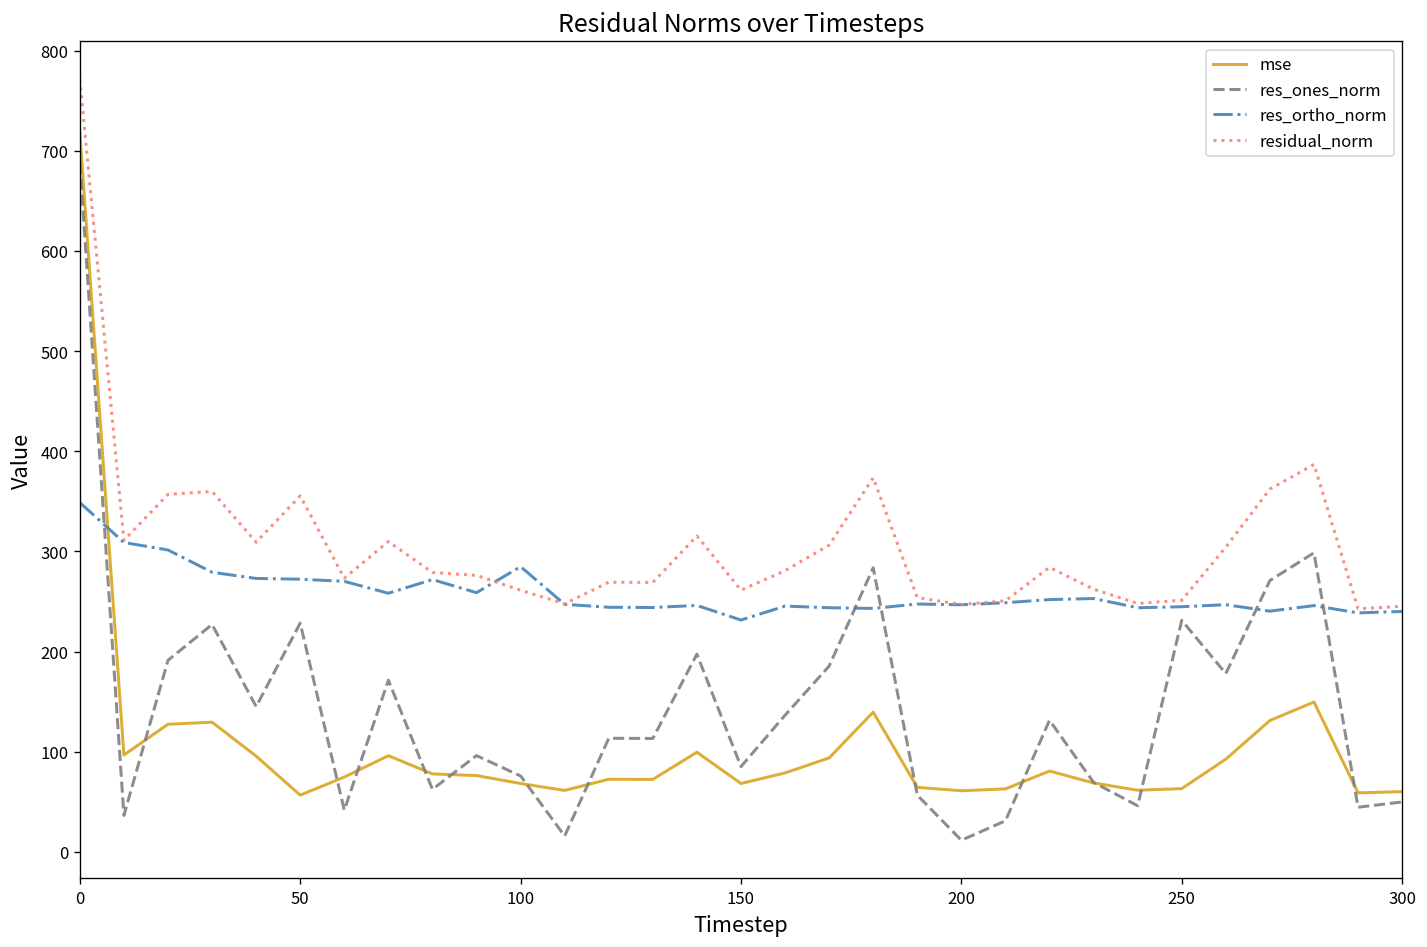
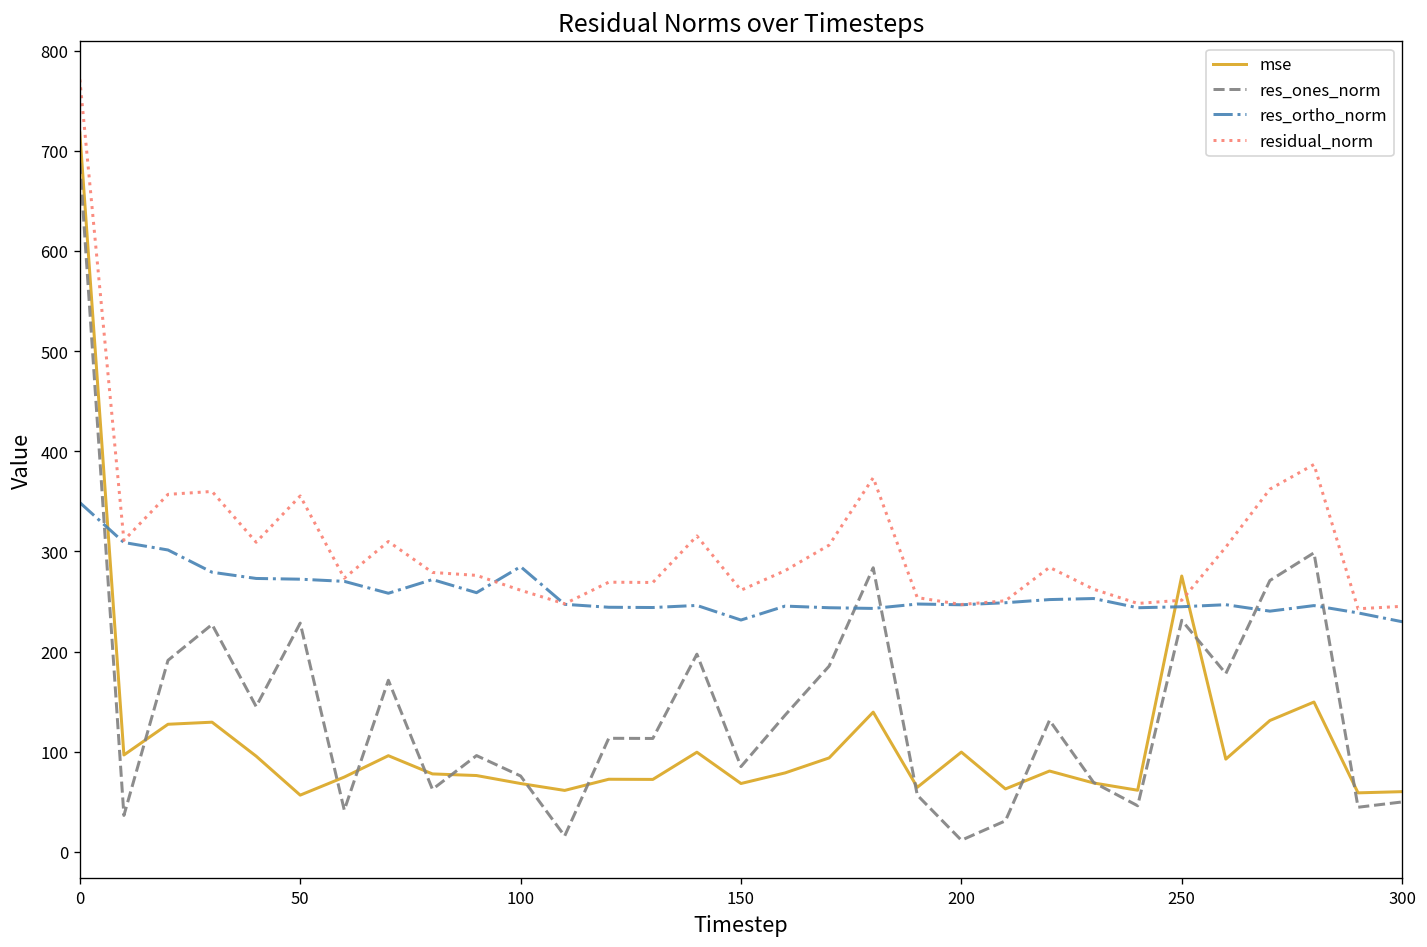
mse, 200: 60 -> 100
mse, 250: 60 -> 280
res_ortho_norm, 300: 240 -> 230
